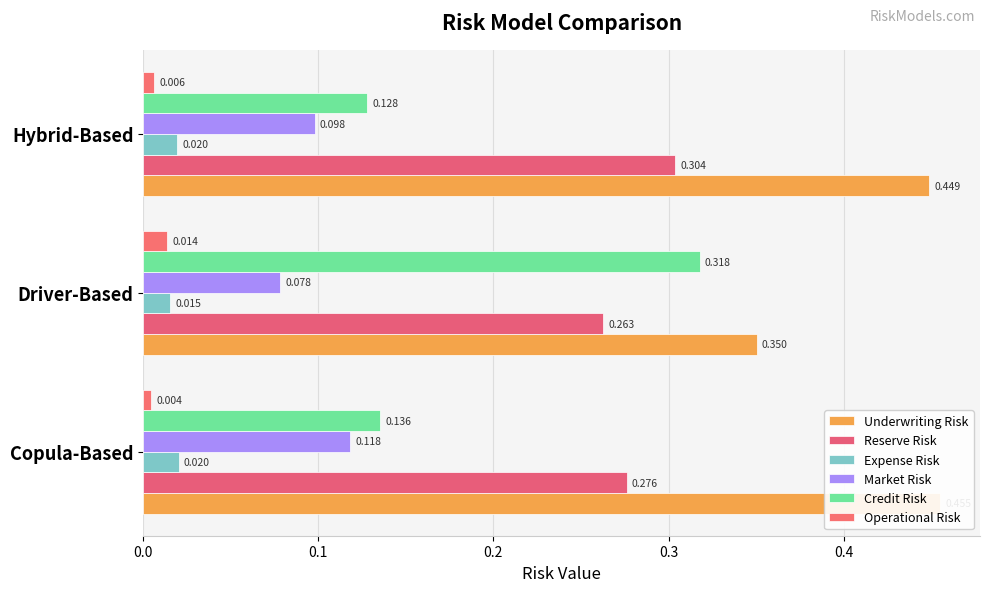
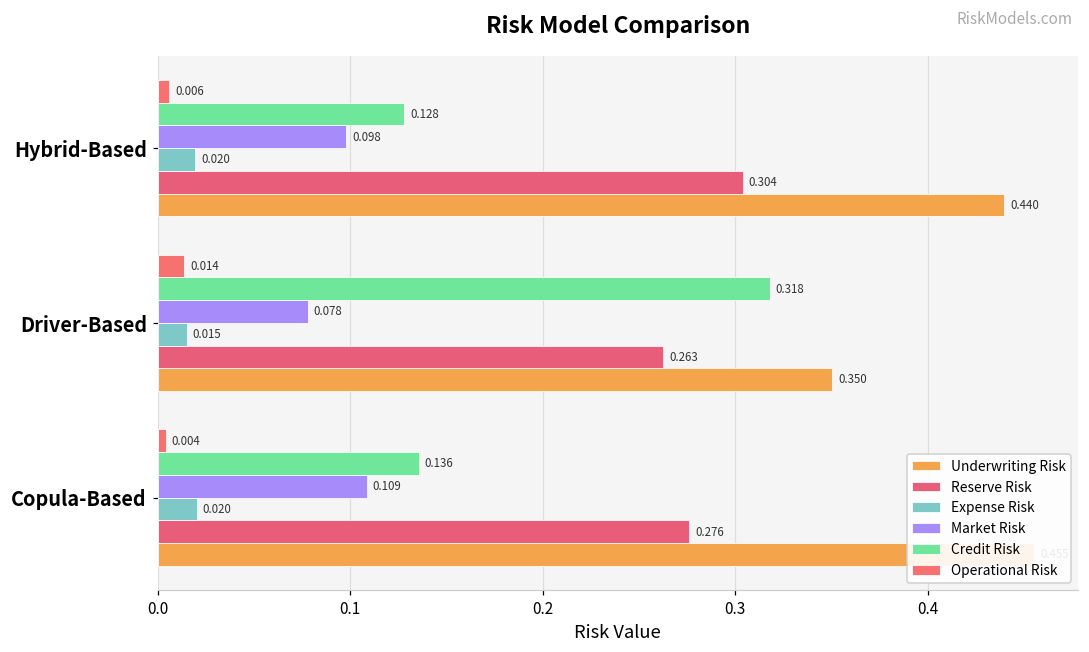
Underwriting Risk, Hybrid-Based: 0.449 -> 0.440
Market Risk, Copula-Based: 0.118 -> 0.109
